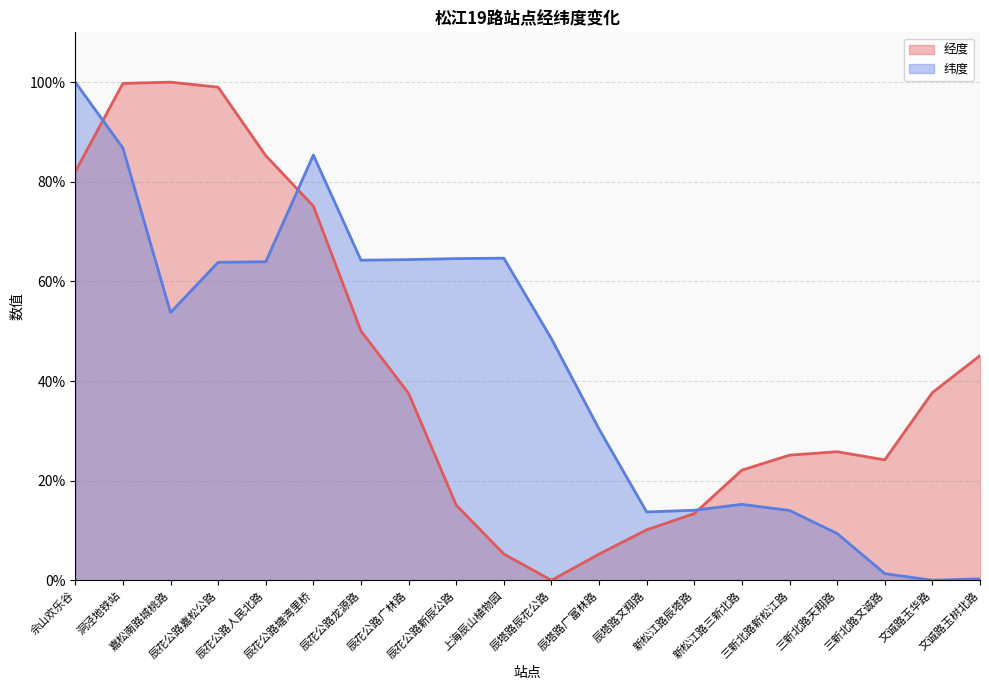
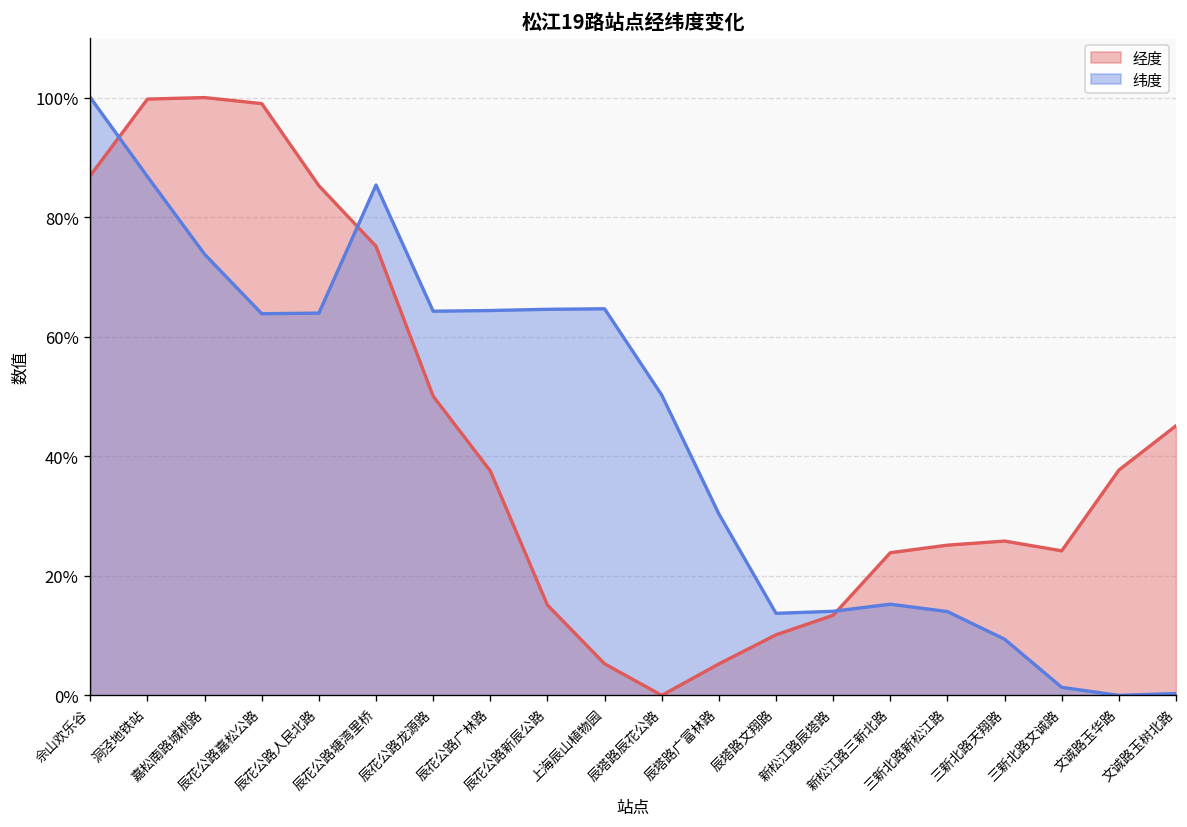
经度, 佘山欢乐谷: 82% -> 87%
纬度, 嘉松南路城桃路: 54% -> 74%
纬度, 辰塔路辰花公路: 48% -> 50%
经度, 新松江路三新北路: 22% -> 24%
